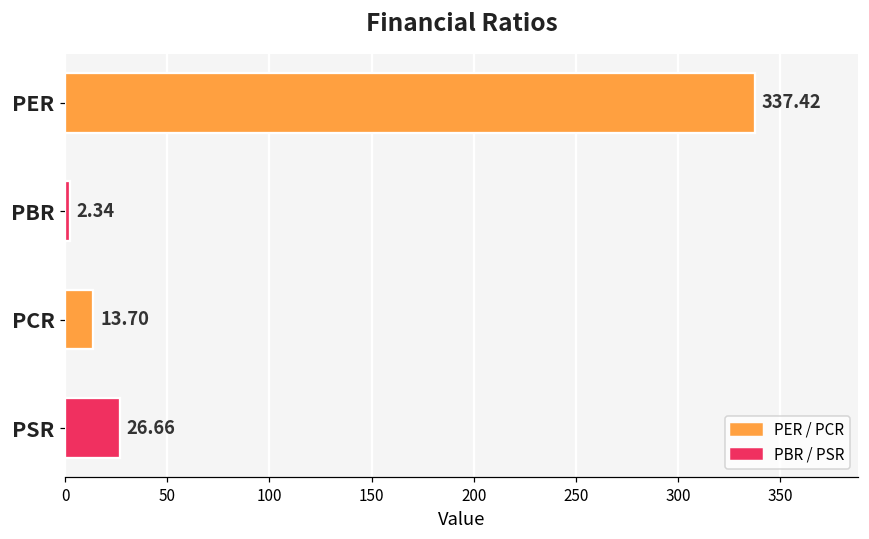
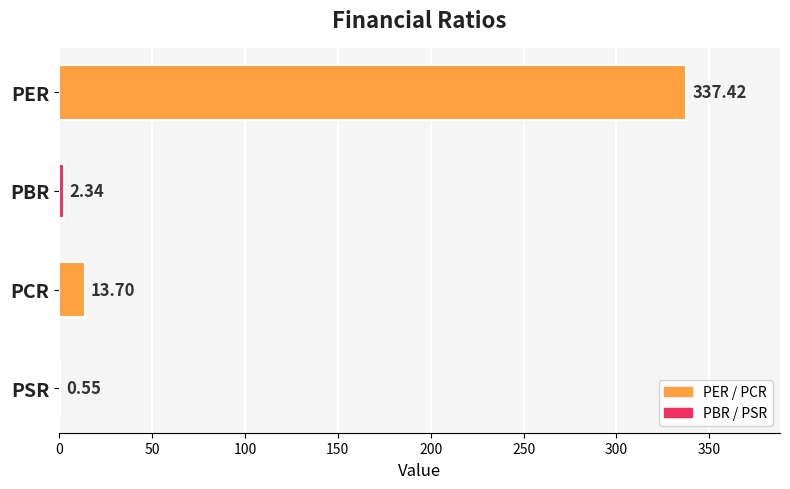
PSR: 26.66 -> 0.55
